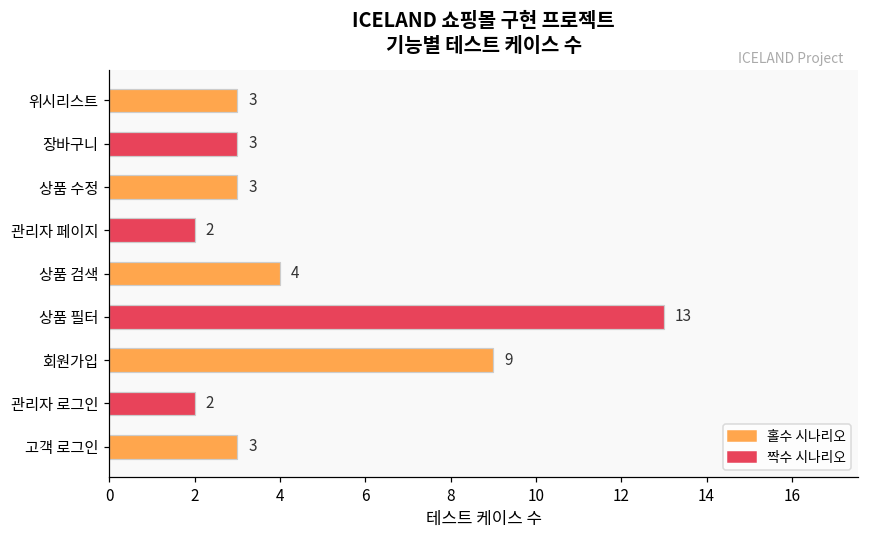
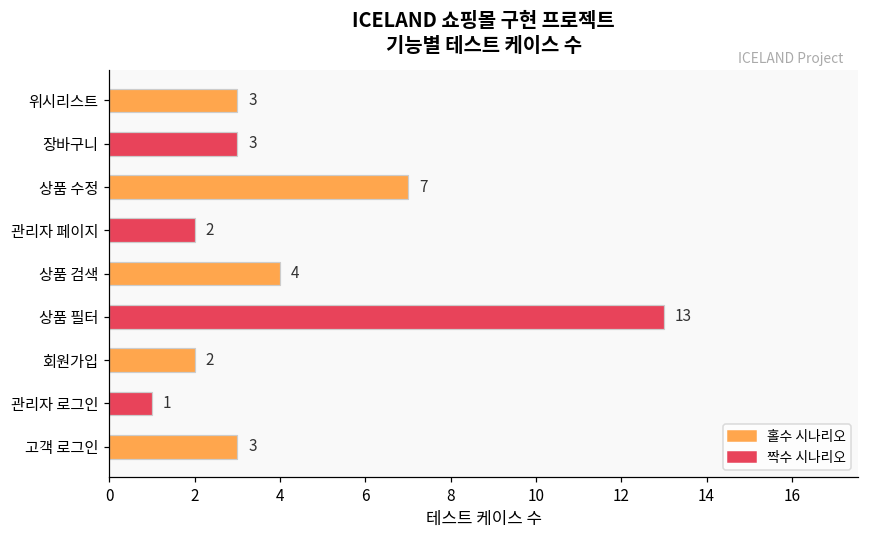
상품 수정: 3 -> 7
회원가입: 9 -> 2
관리자 로그인: 2 -> 1
